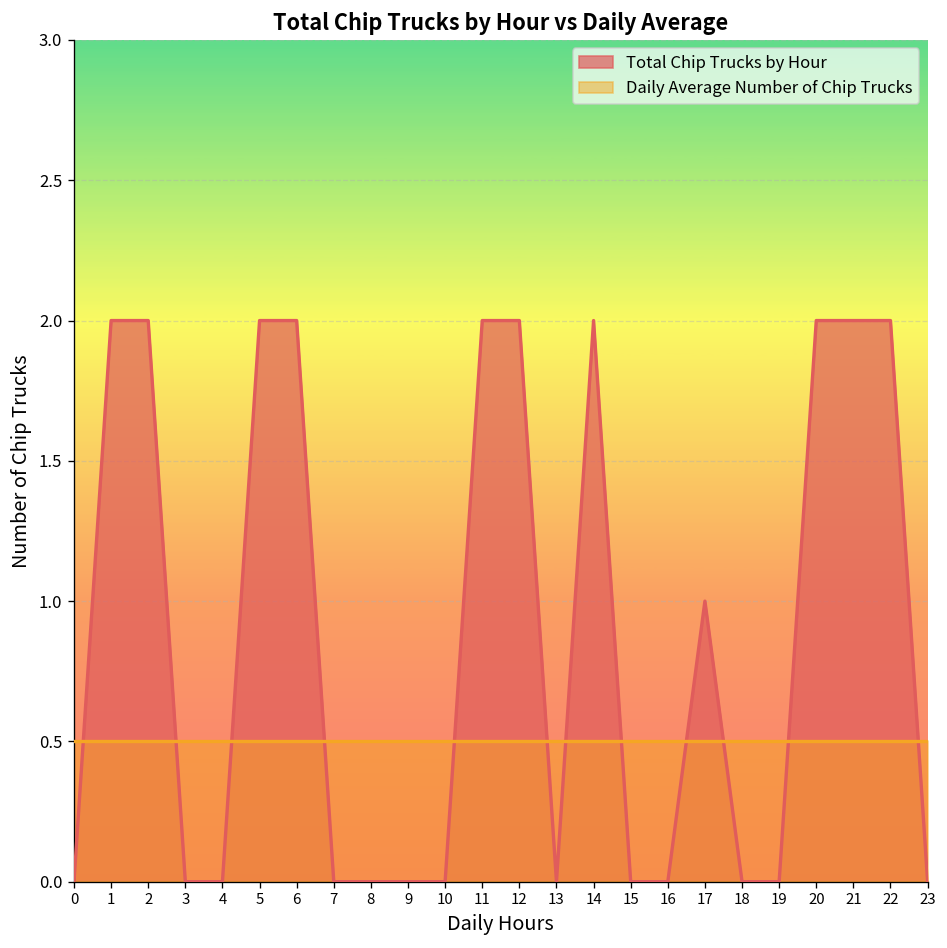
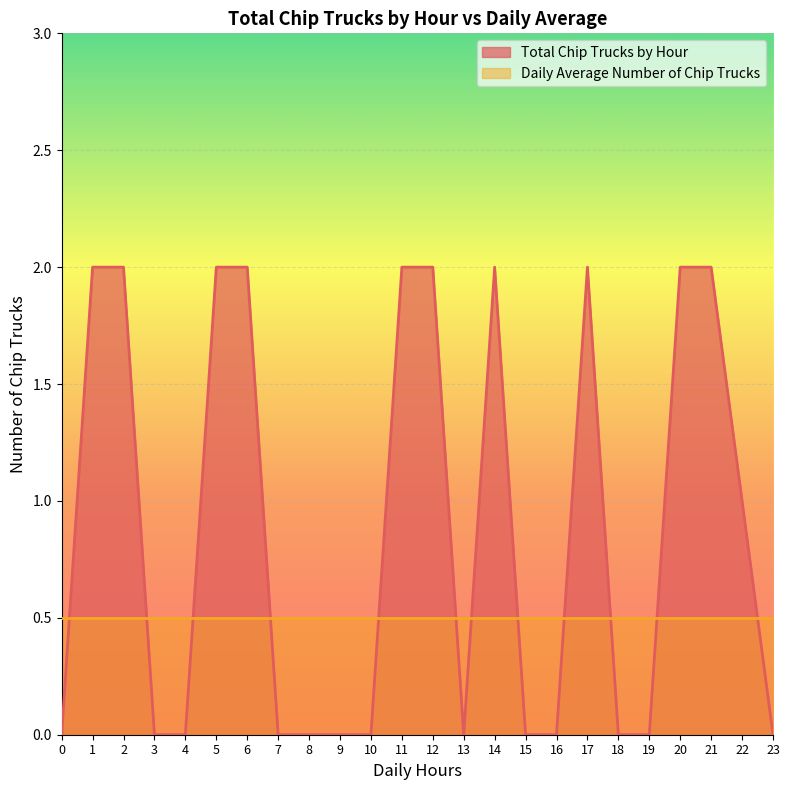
Total Chip Trucks by Hour, 17: 1 -> 2
Total Chip Trucks by Hour, 22: 2 -> 1
